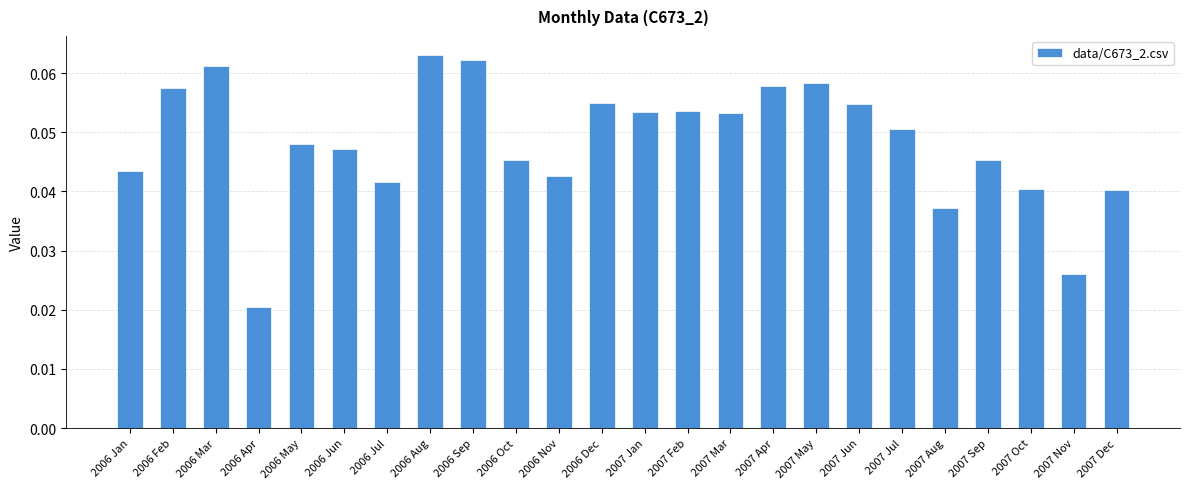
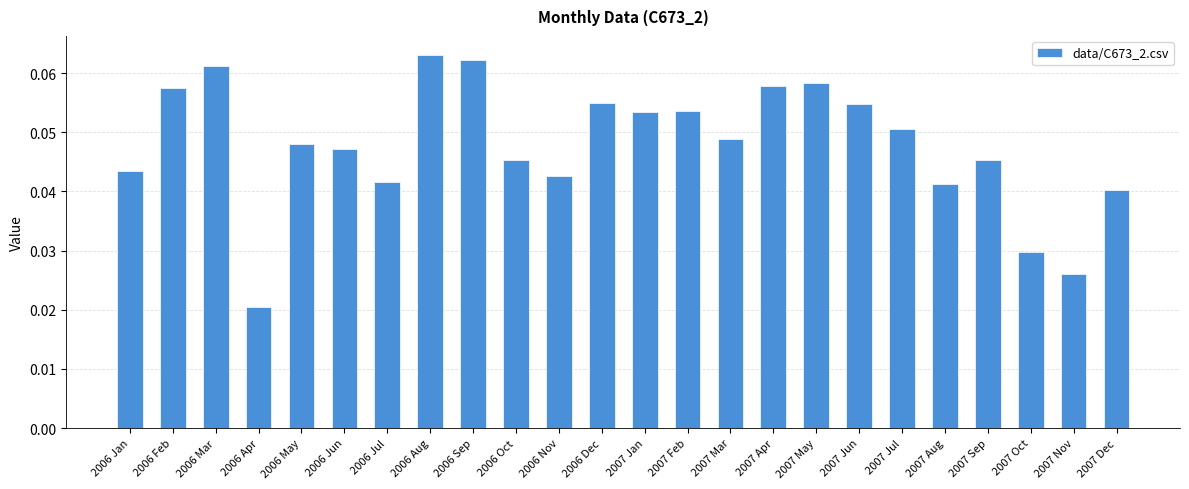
2007 Mar: 0.053 -> 0.049
2007 Aug: 0.037 -> 0.041
2007 Oct: 0.040 -> 0.030
